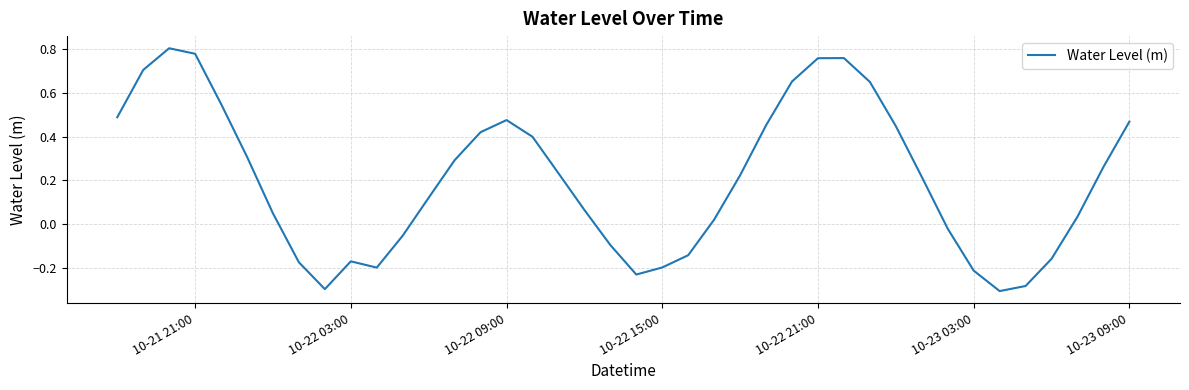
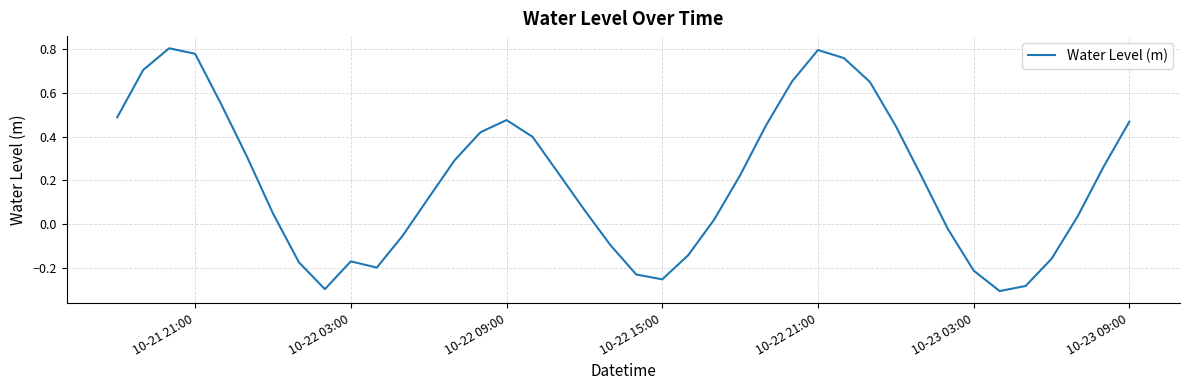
10-22 15:00: -0.20 -> -0.25
10-22 21:00: 0.76 -> 0.80
